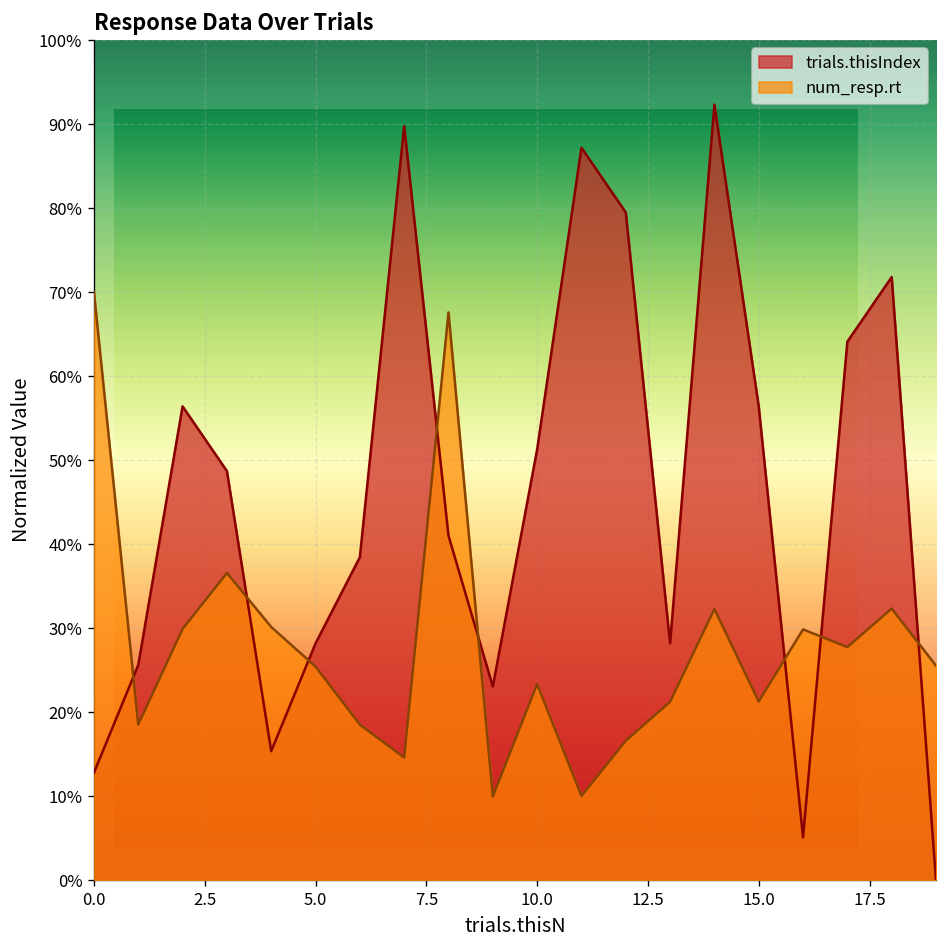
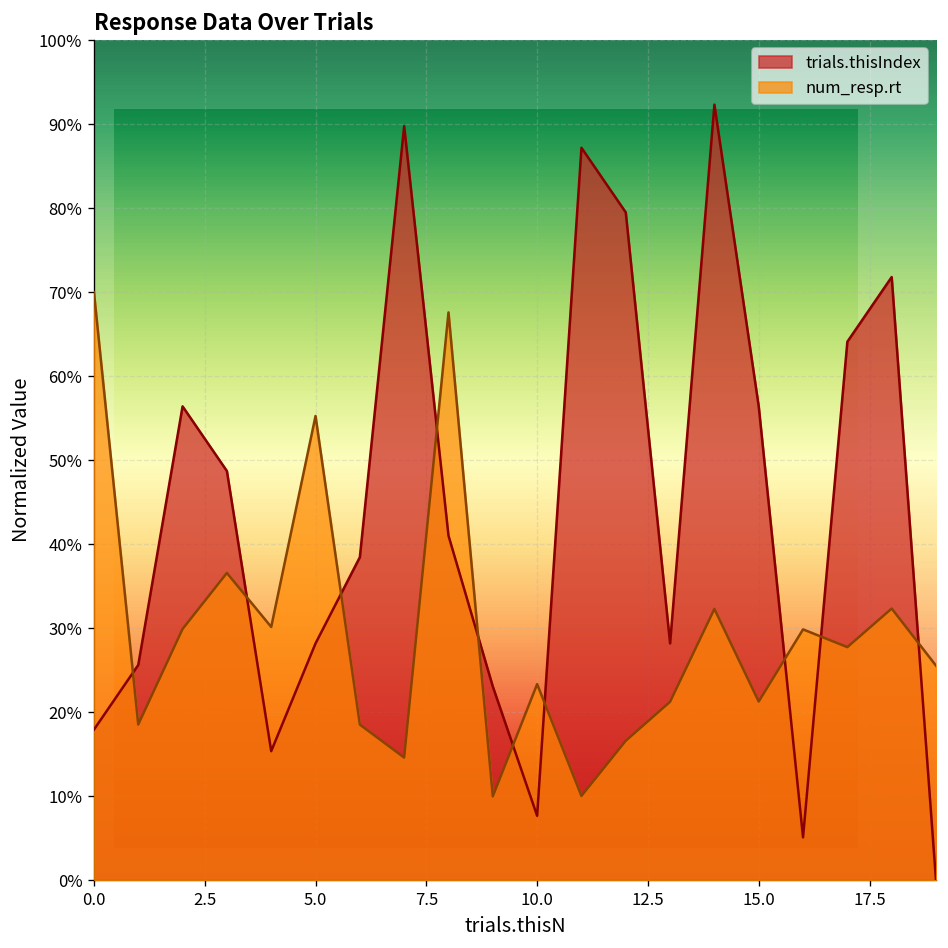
Response Data Over Trials, trials.thisIndex, 0.0: 13% -> 18%
Response Data Over Trials, num_resp.rt, 5.0: 25% -> 55%
Response Data Over Trials, trials.thisIndex, 10.0: 51% -> 8%
